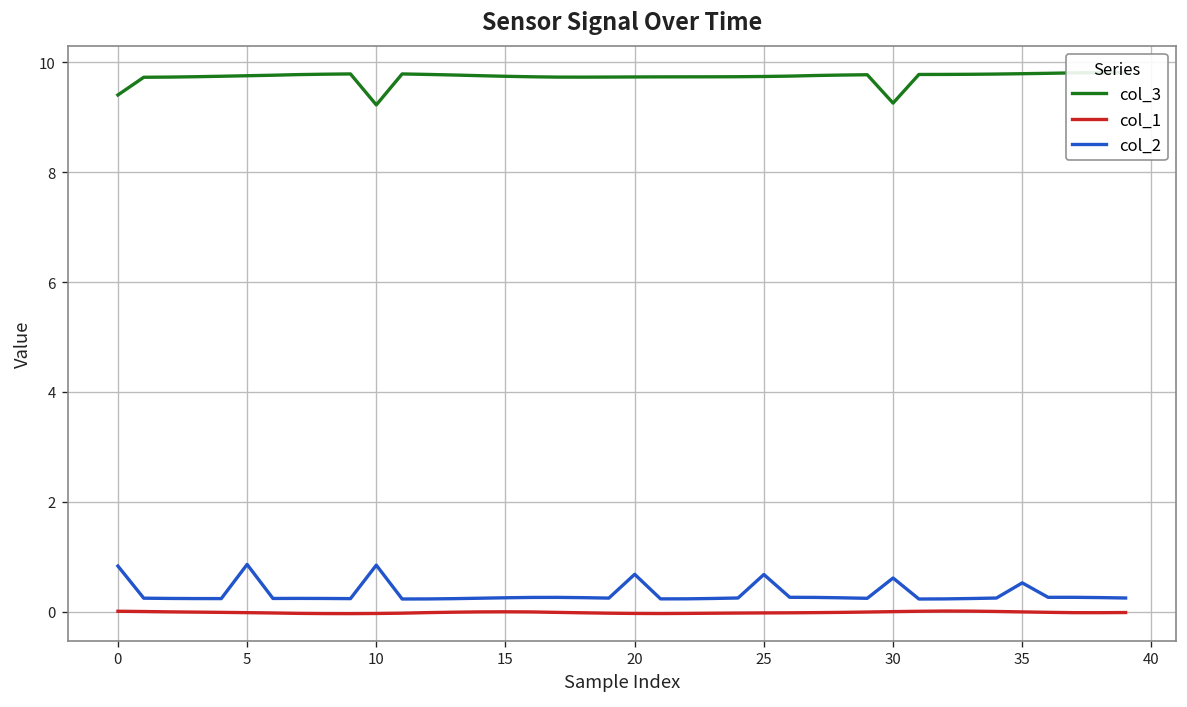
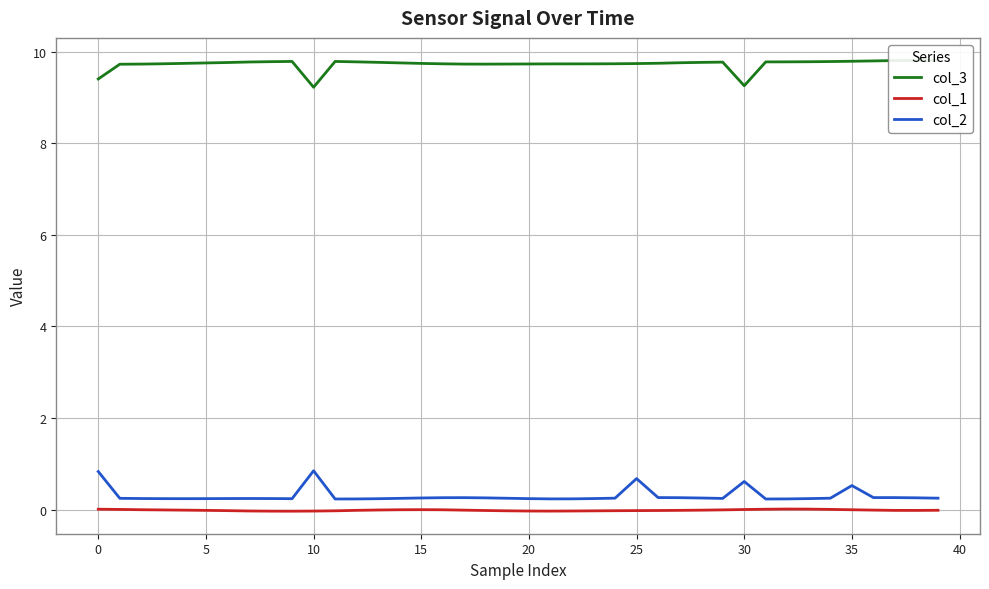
col_2, 5: 0.9 -> 0.2
col_2, 20: 0.7 -> 0.2
